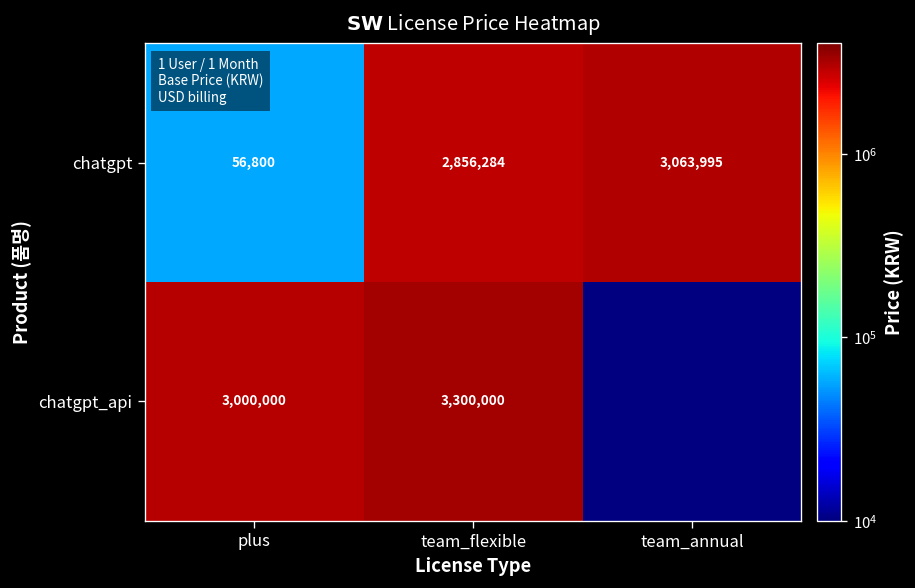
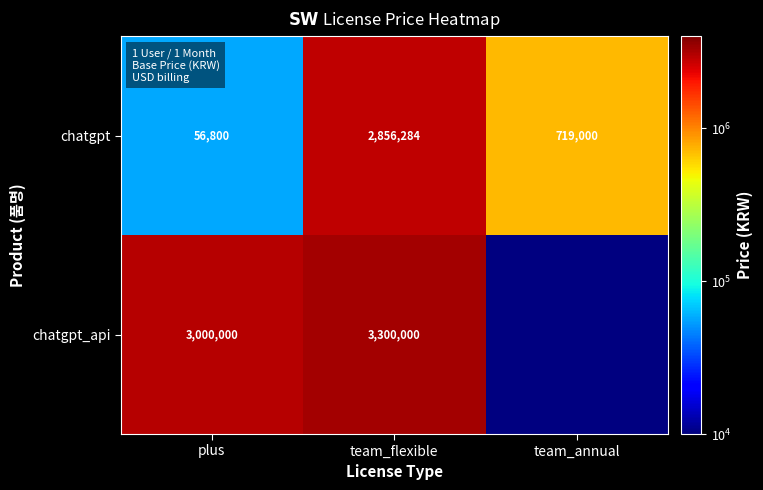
chatgpt, team_annual: 3,063,995 -> 719,000
